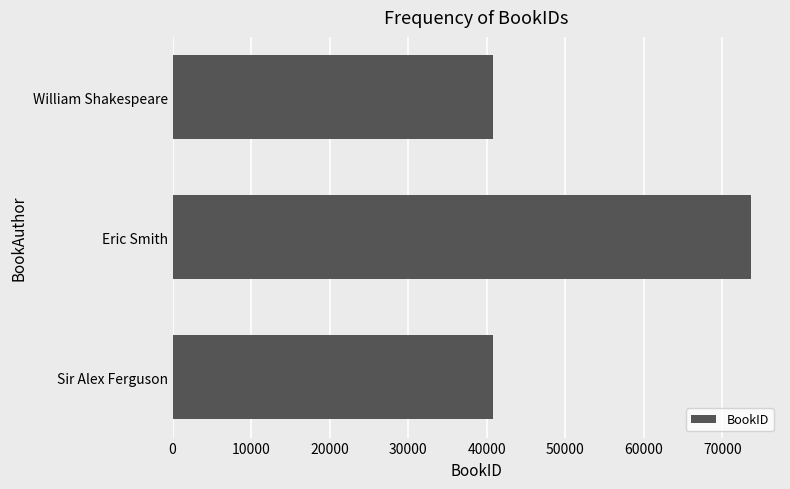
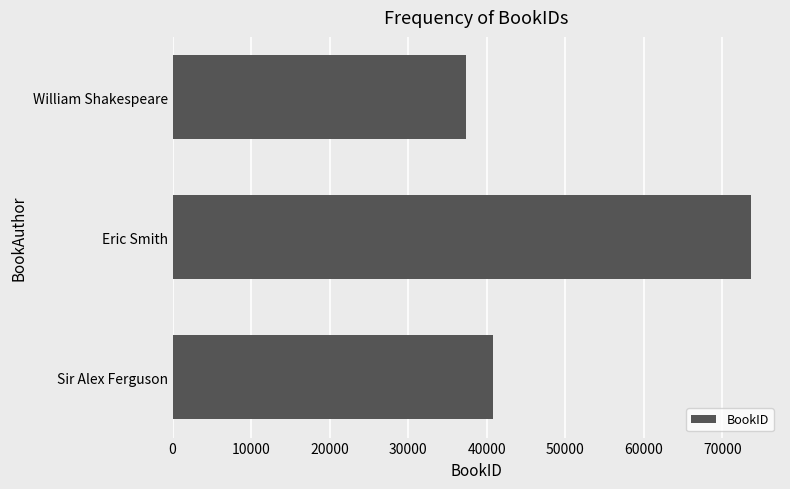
William Shakespeare: 41000 -> 37000
